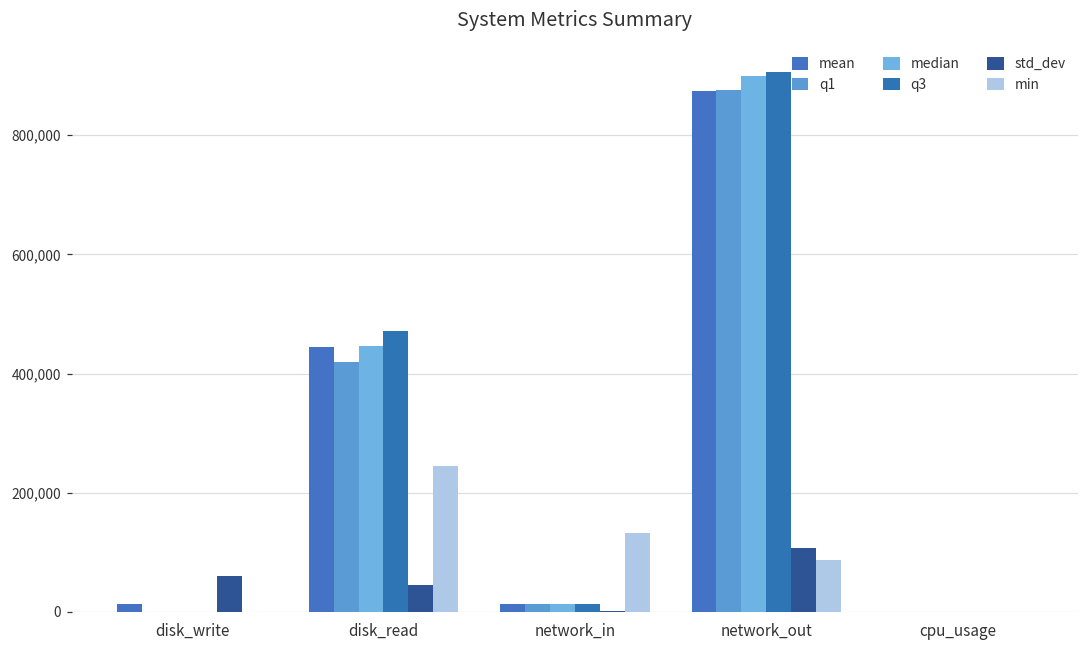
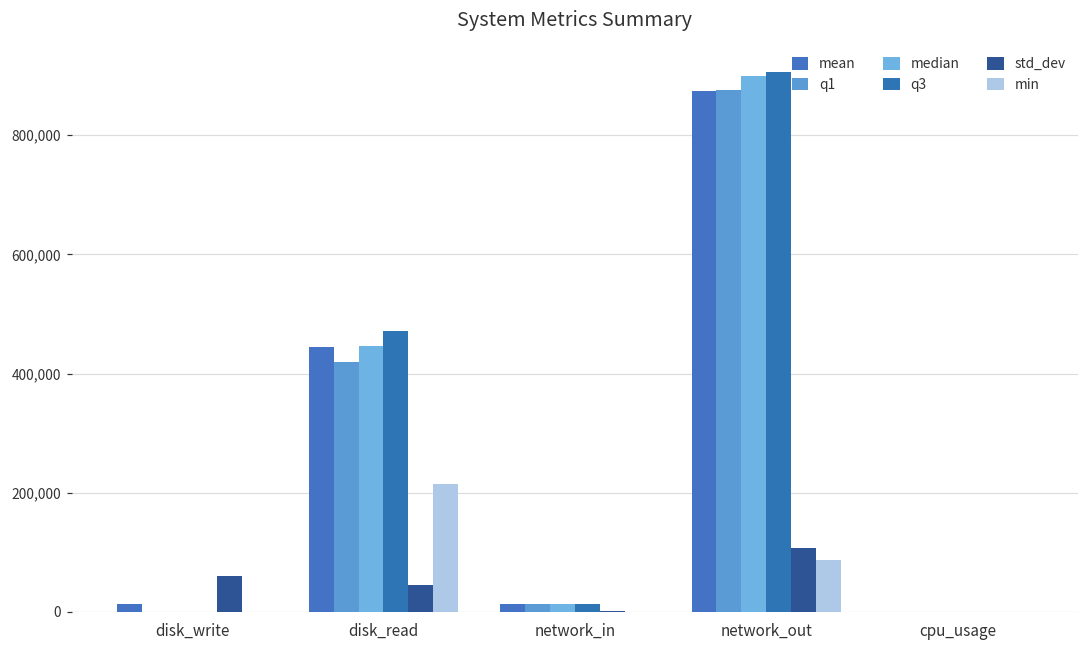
min, disk_read: 240,000 -> 210,000
min, network_in: 130,000 -> 0
